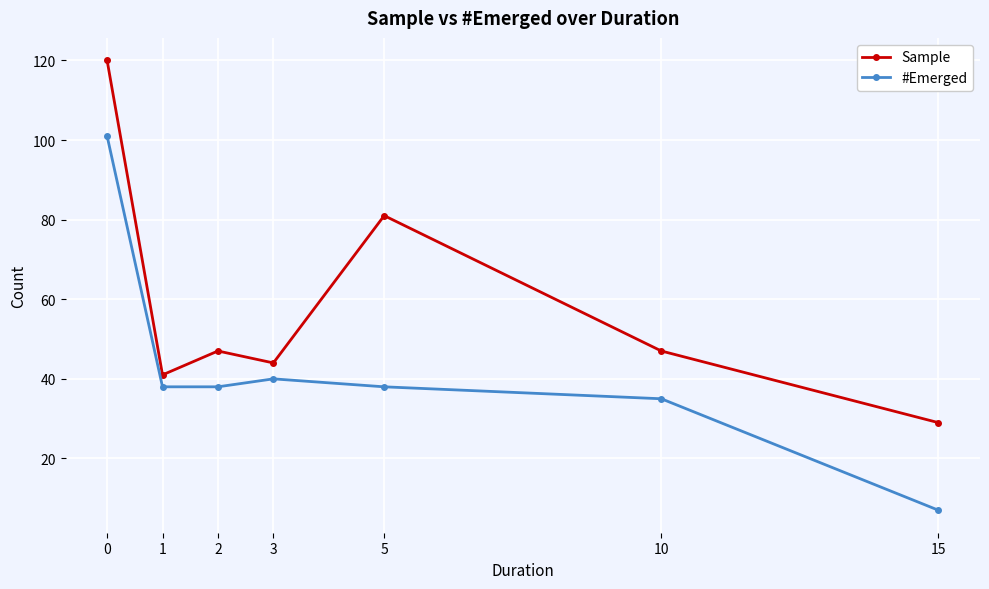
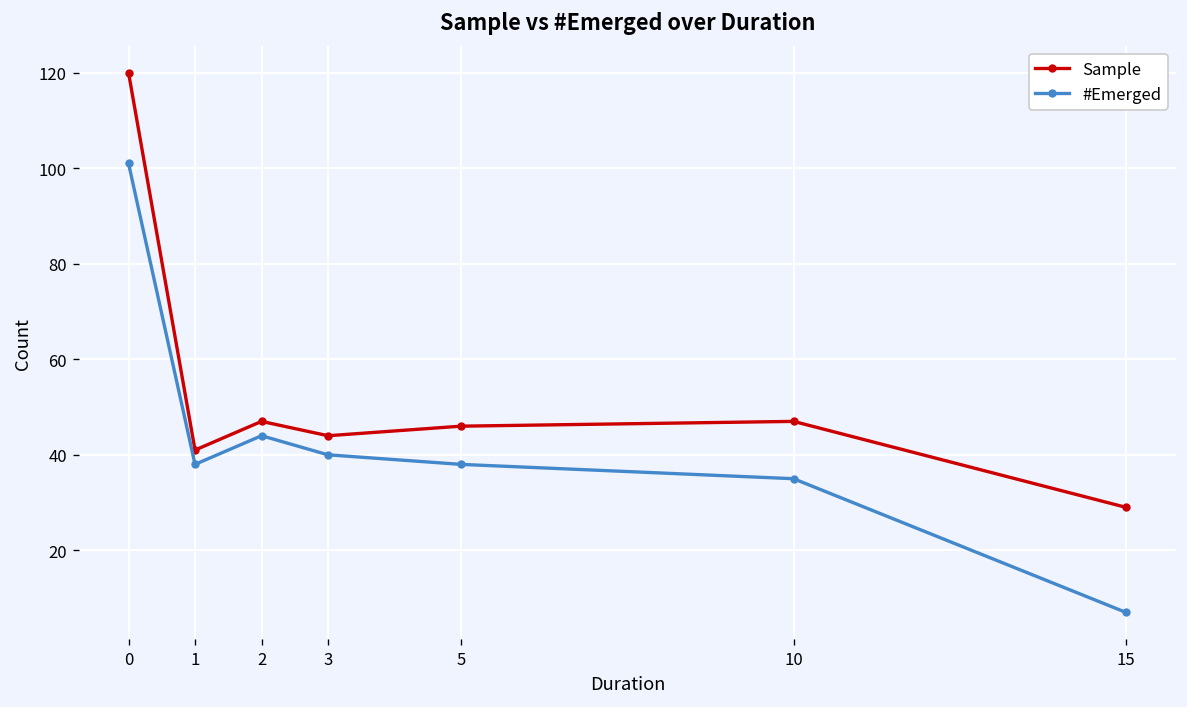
#Emerged, 2: 38 -> 44
Sample, 5: 81 -> 46
